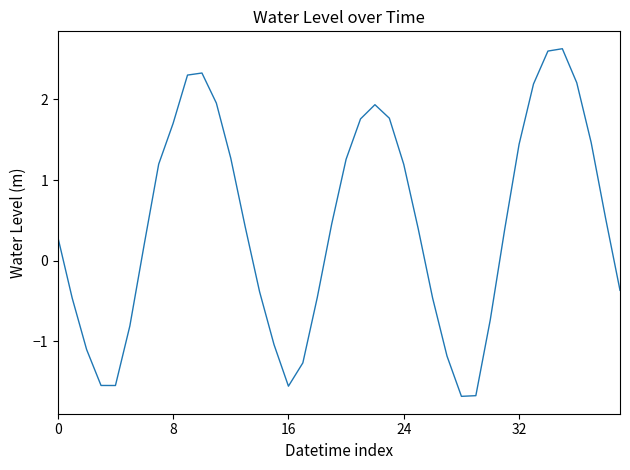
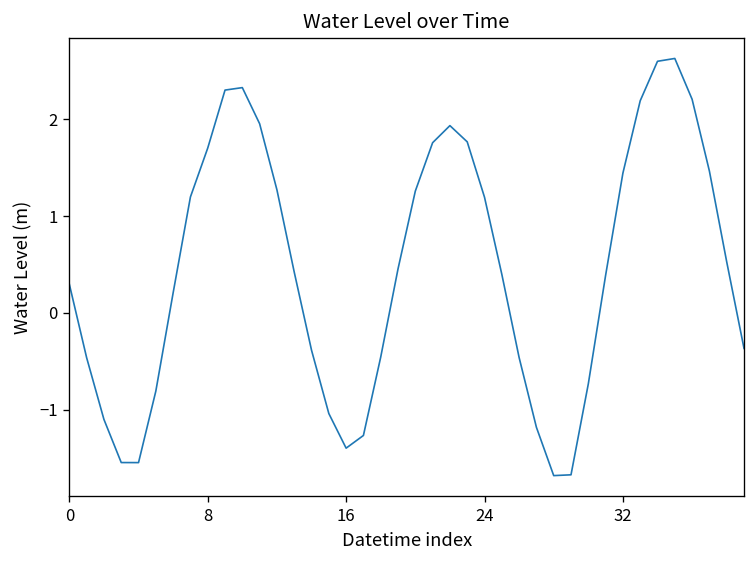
16: -1.6 -> -1.4
